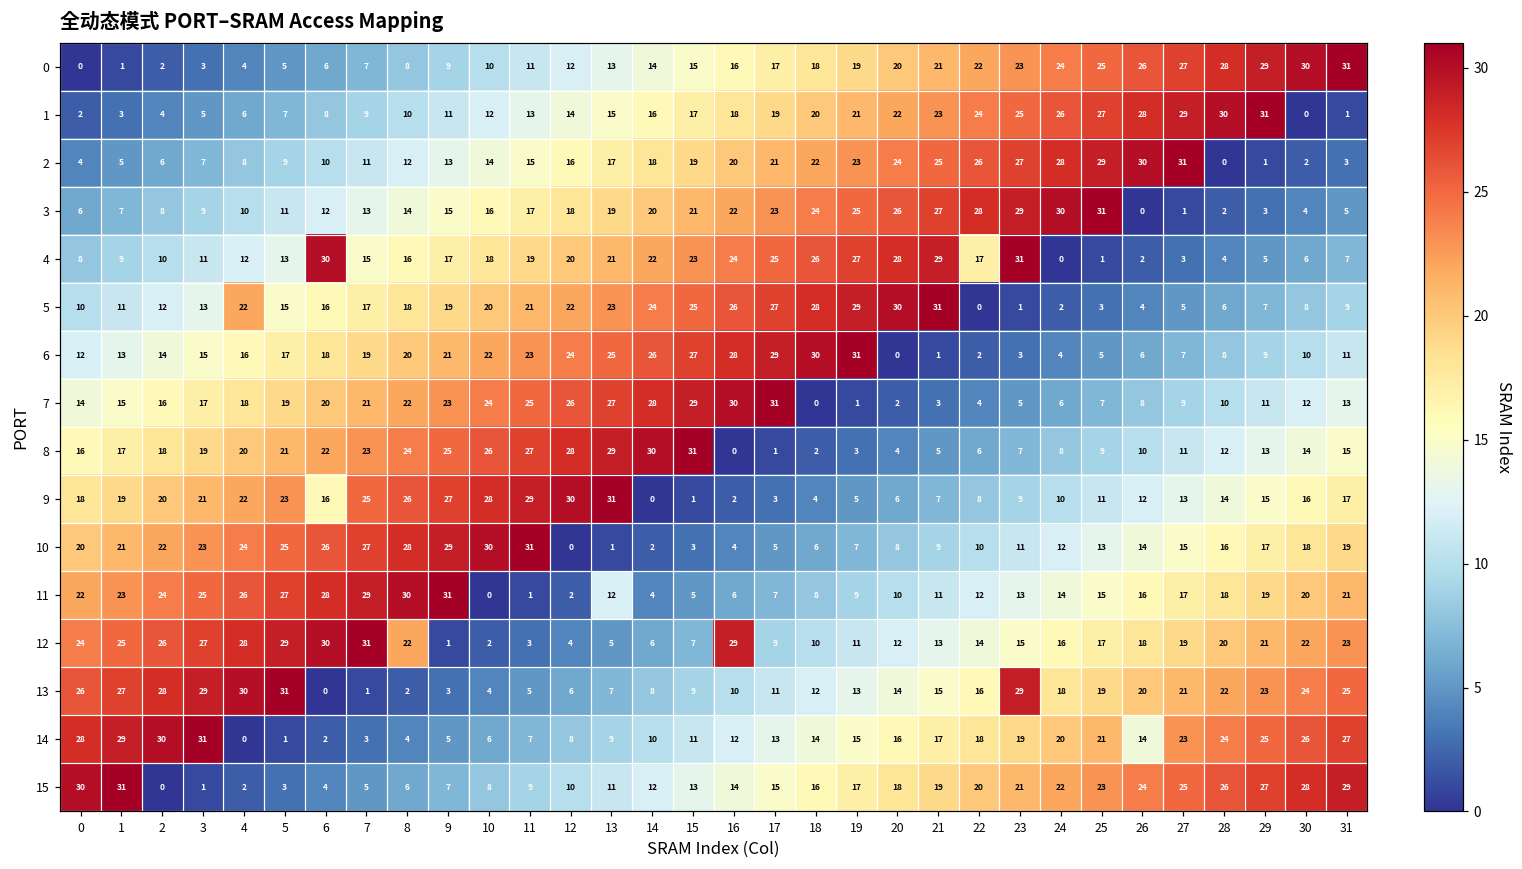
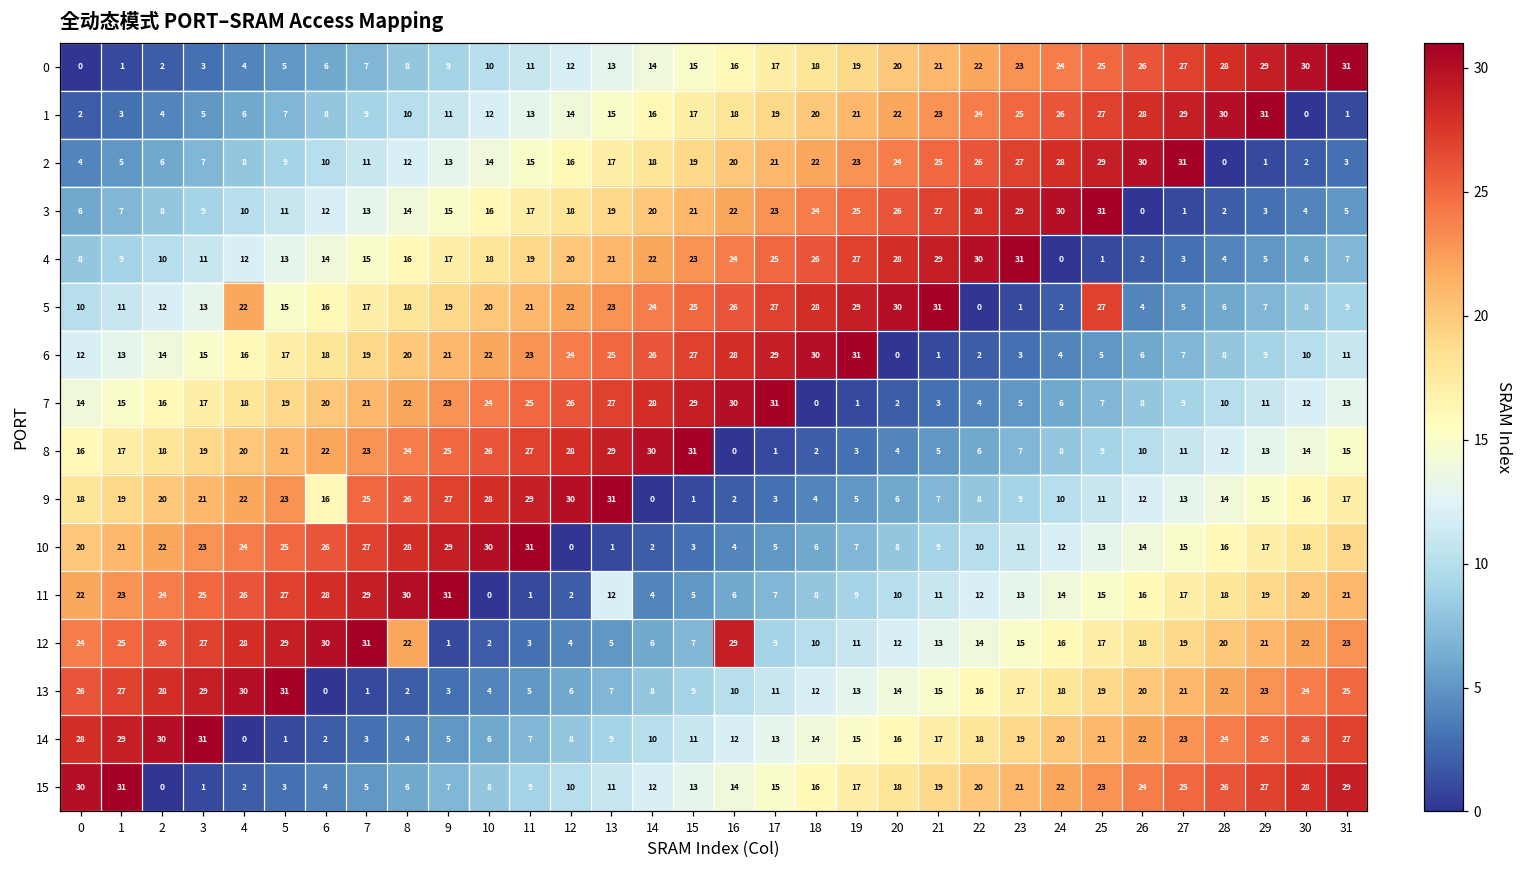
4, 6: 30 -> 14
4, 22: 17 -> 30
5, 25: 3 -> 27
13, 23: 29 -> 17
14, 26: 14 -> 22
